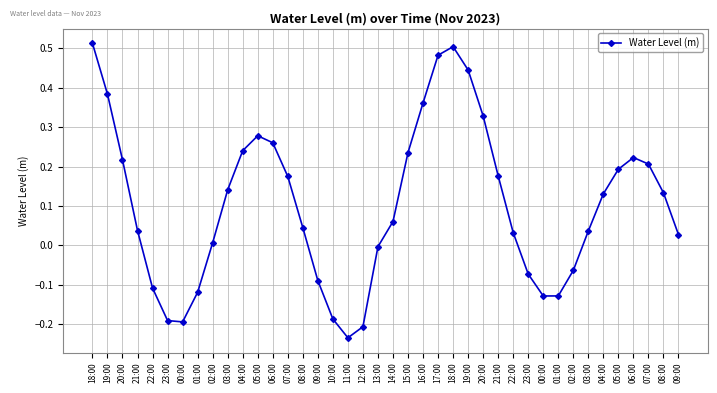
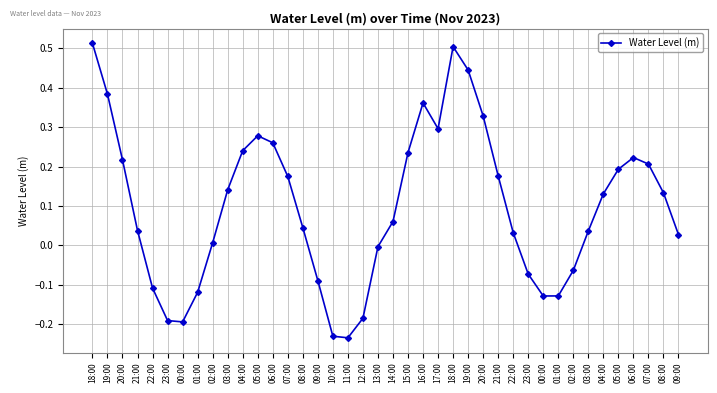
10:00: -0.19 -> -0.23
12:00: -0.21 -> -0.18
17:00: 0.48 -> 0.30
